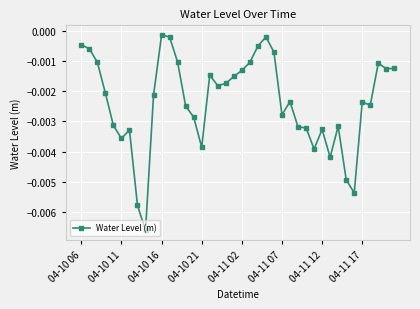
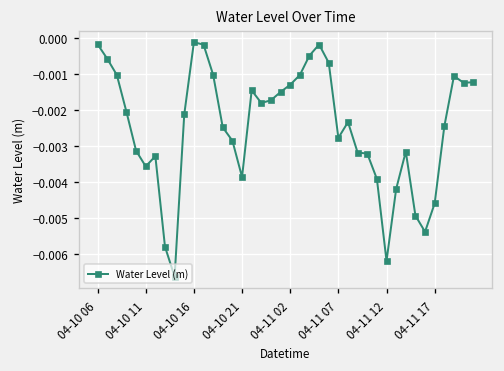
04-10 06: -0.0005 -> -0.0002
04-11 12: -0.0033 -> -0.0062
04-11 17: -0.0024 -> -0.0046
